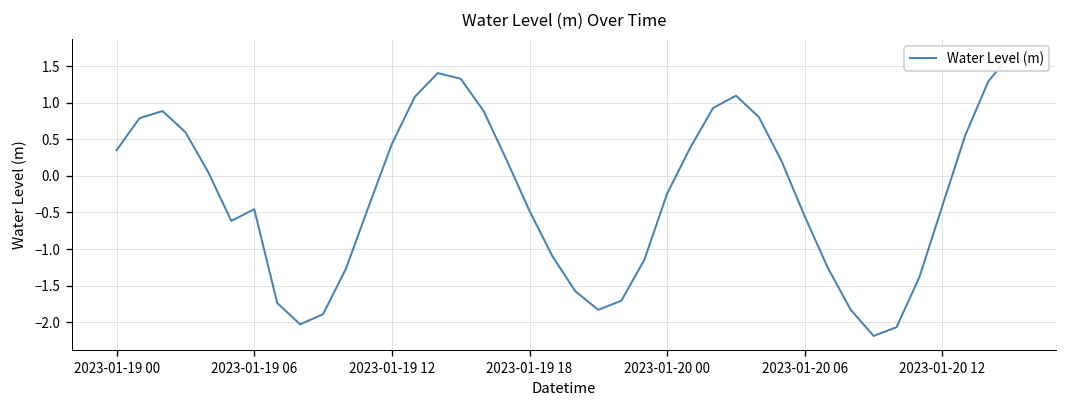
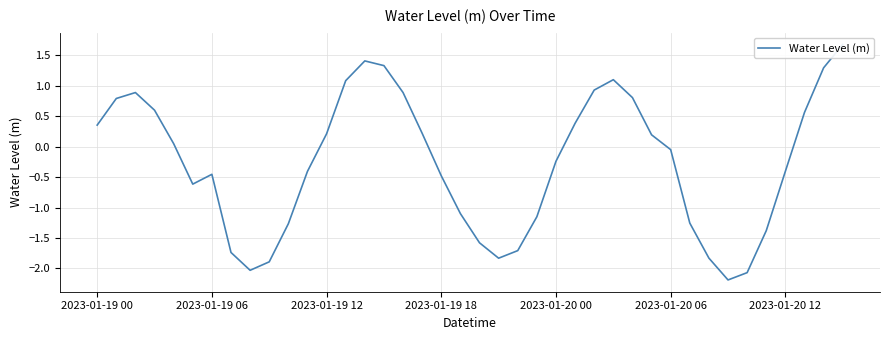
2023-01-19 12: 0.4 -> 0.2
2023-01-20 06: -0.6 -> -0.1
